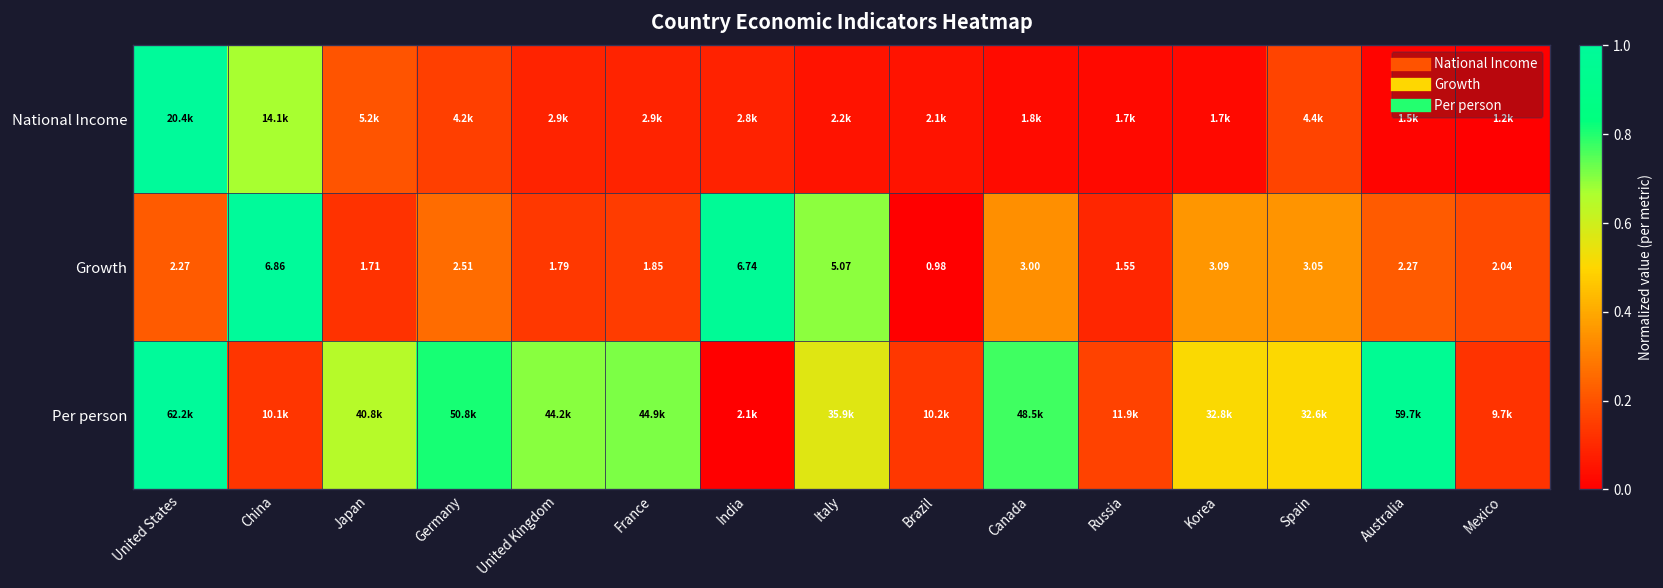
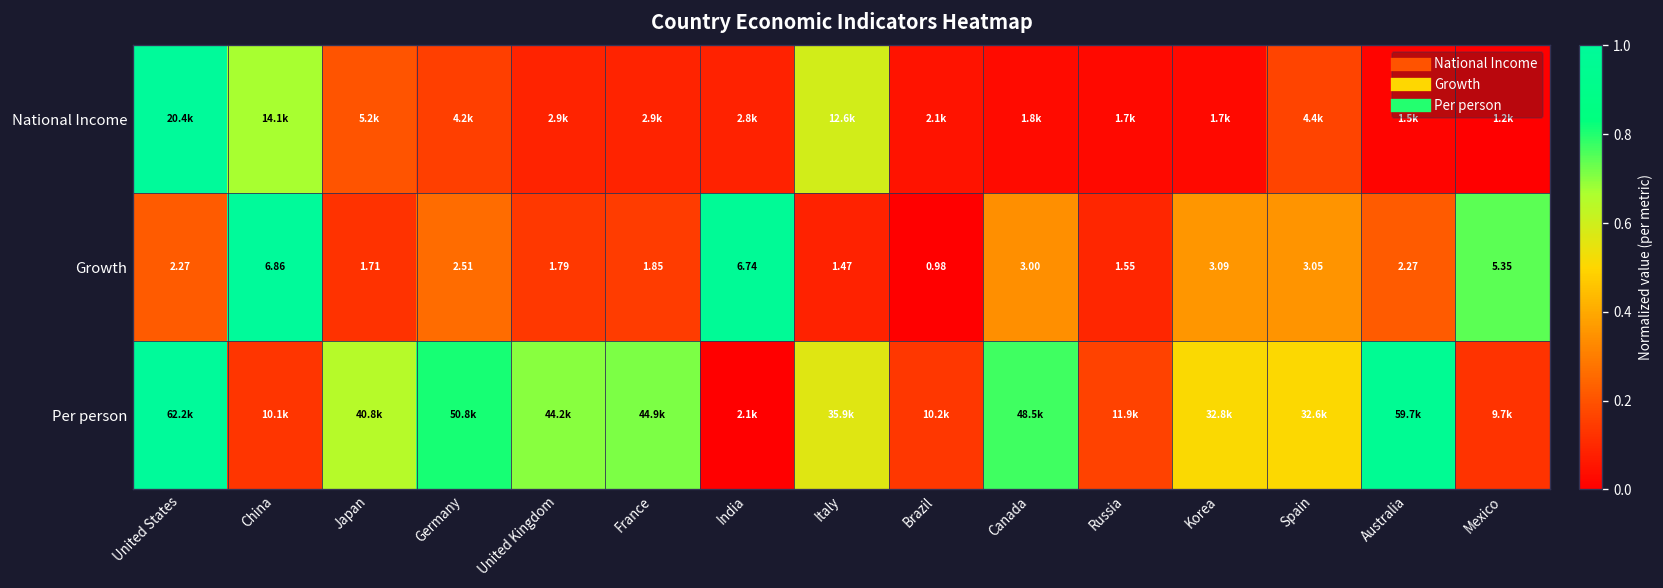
National Income, Italy: 2.2k -> 12.6k
Growth, Italy: 5.07 -> 1.47
Growth, Mexico: 2.04 -> 5.35
